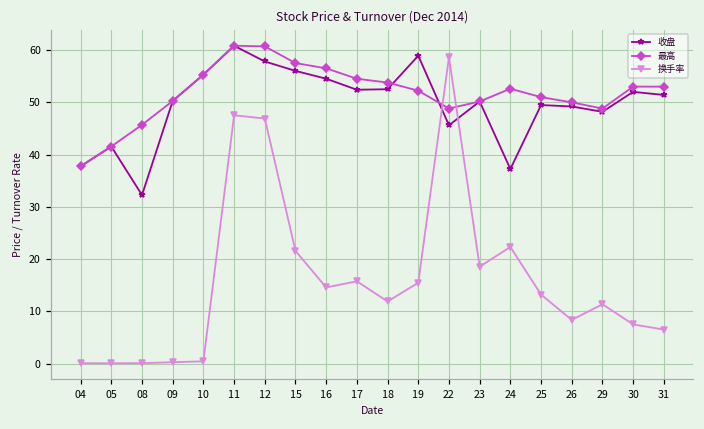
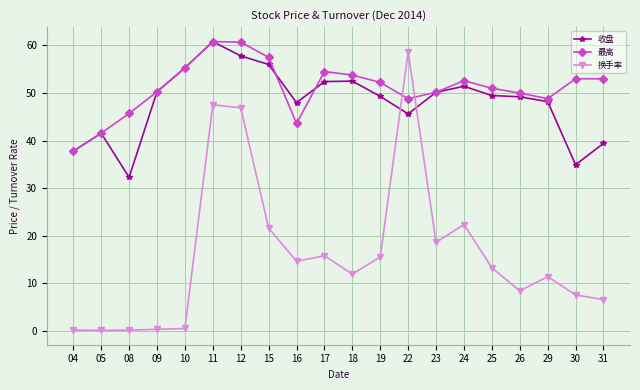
收盘, 16: 55 -> 48
最高, 16: 57 -> 44
收盘, 19: 59 -> 49
收盘, 24: 37 -> 51
收盘, 30: 52 -> 35
收盘, 31: 51 -> 39
